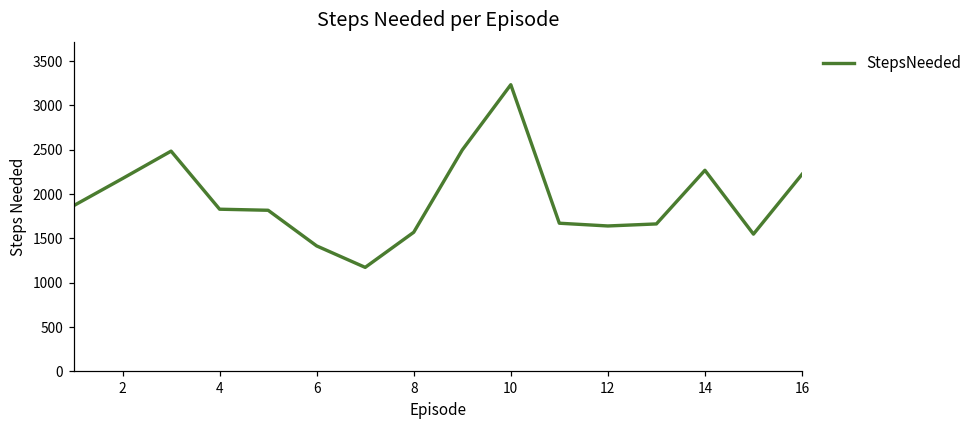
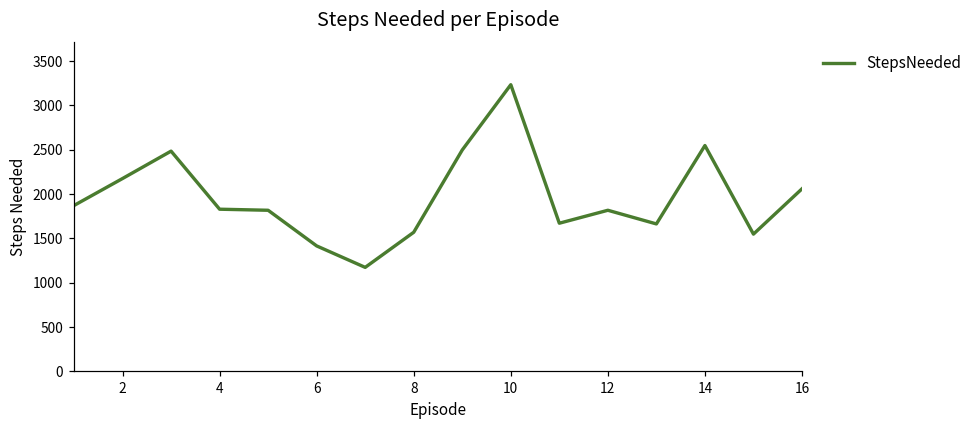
12: 1600 -> 1800
14: 2300 -> 2500
16: 2200 -> 2100
